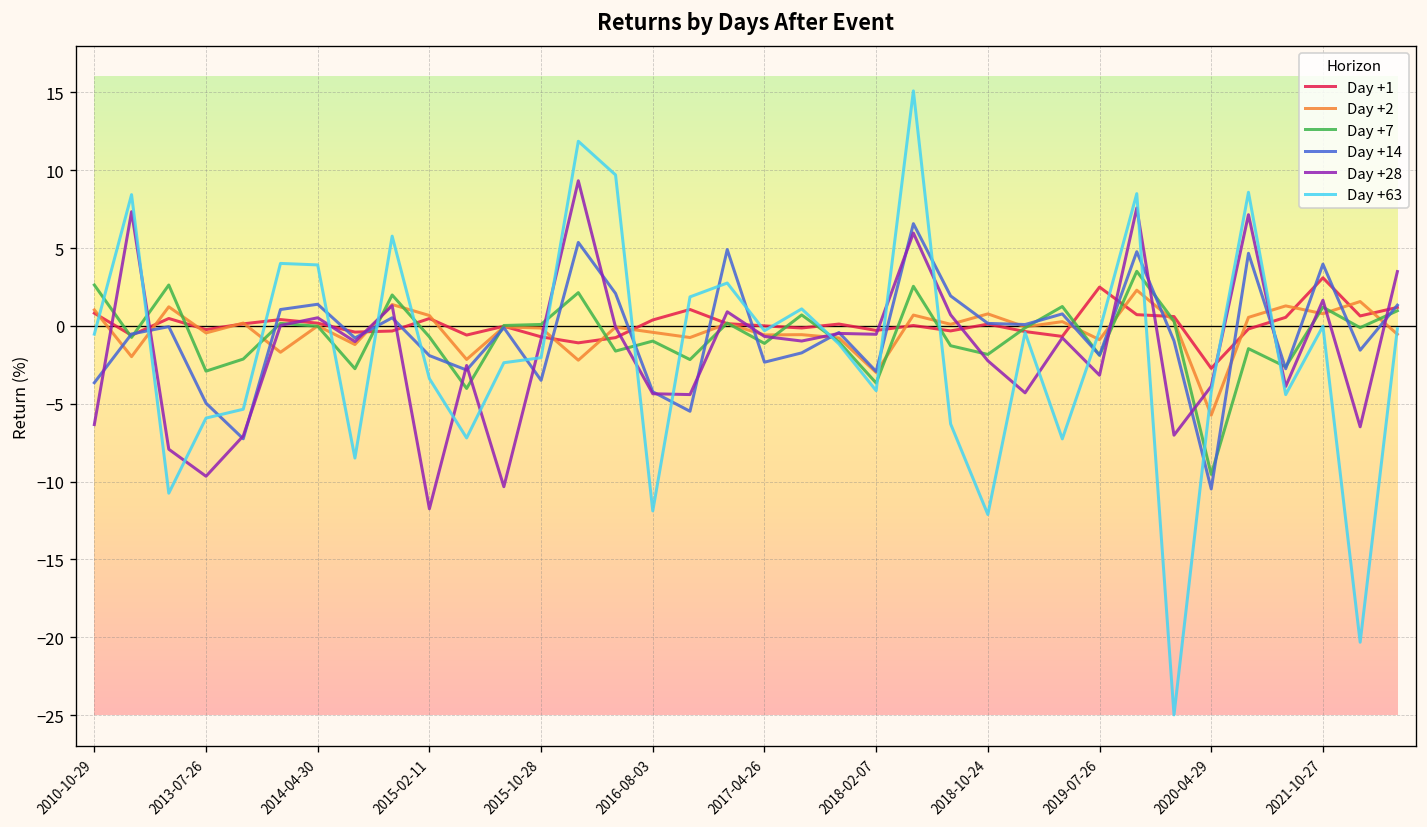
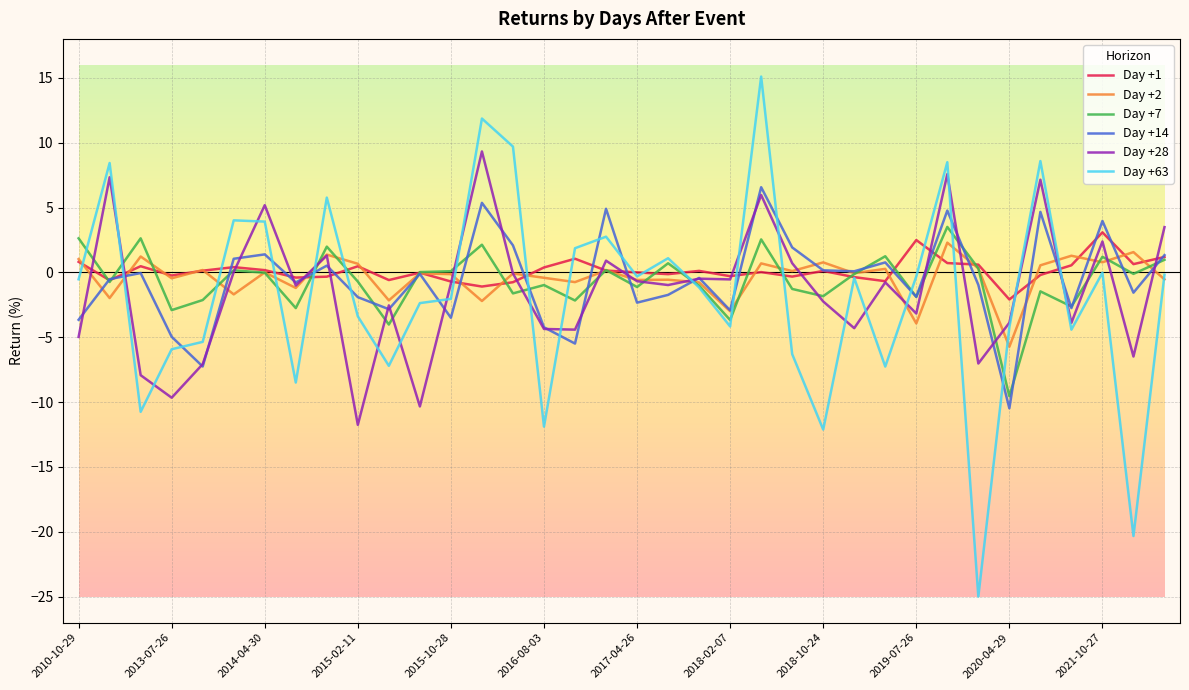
Day +28, 2010-10-29: -6.3 -> -5.0
Day +28, 2014-04-30: 0.5 -> 5.2
Day +2, 2019-07-26: -0.9 -> -3.9
Day +1, 2020-04-29: -2.7 -> -2.1
Day +28, 2021-10-27: 1.6 -> 2.4
